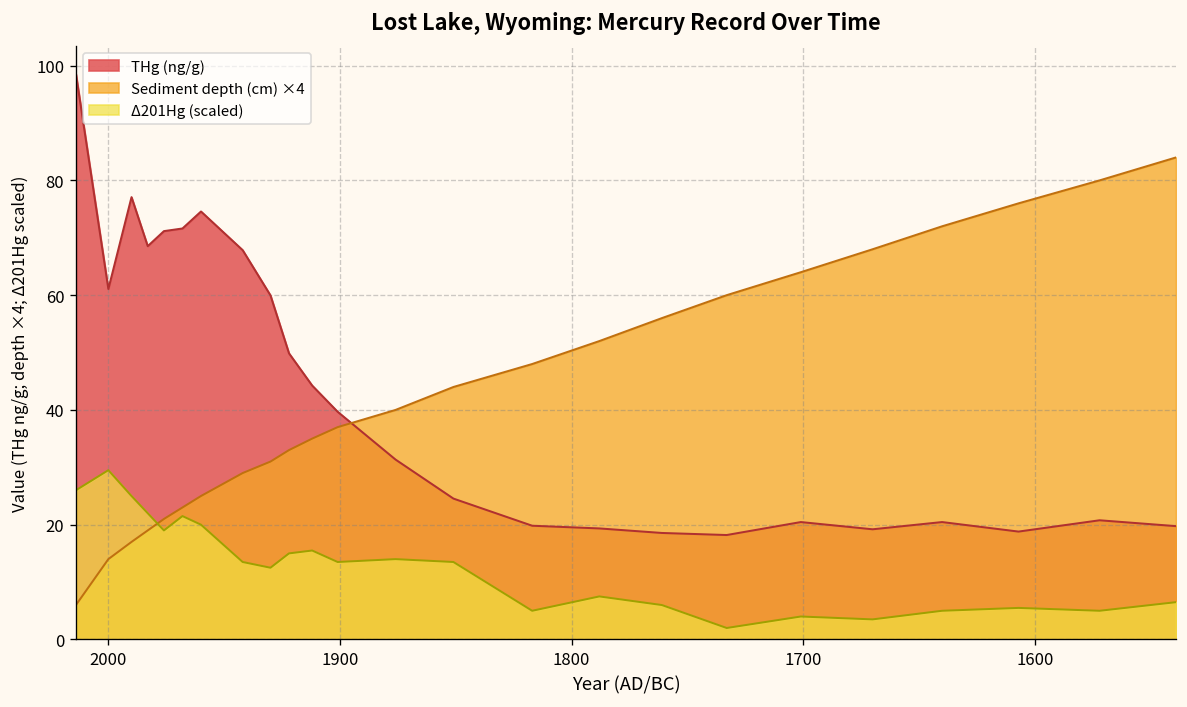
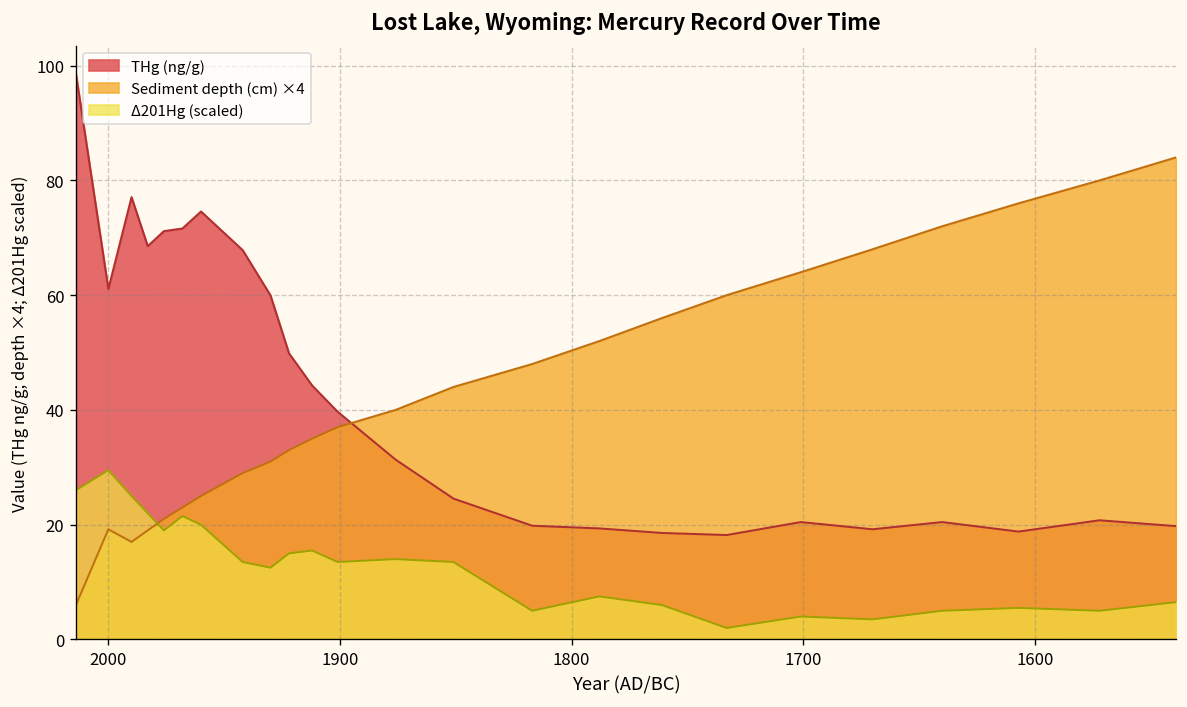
Sediment depth (cm) ×4, 2000: 14 -> 19
